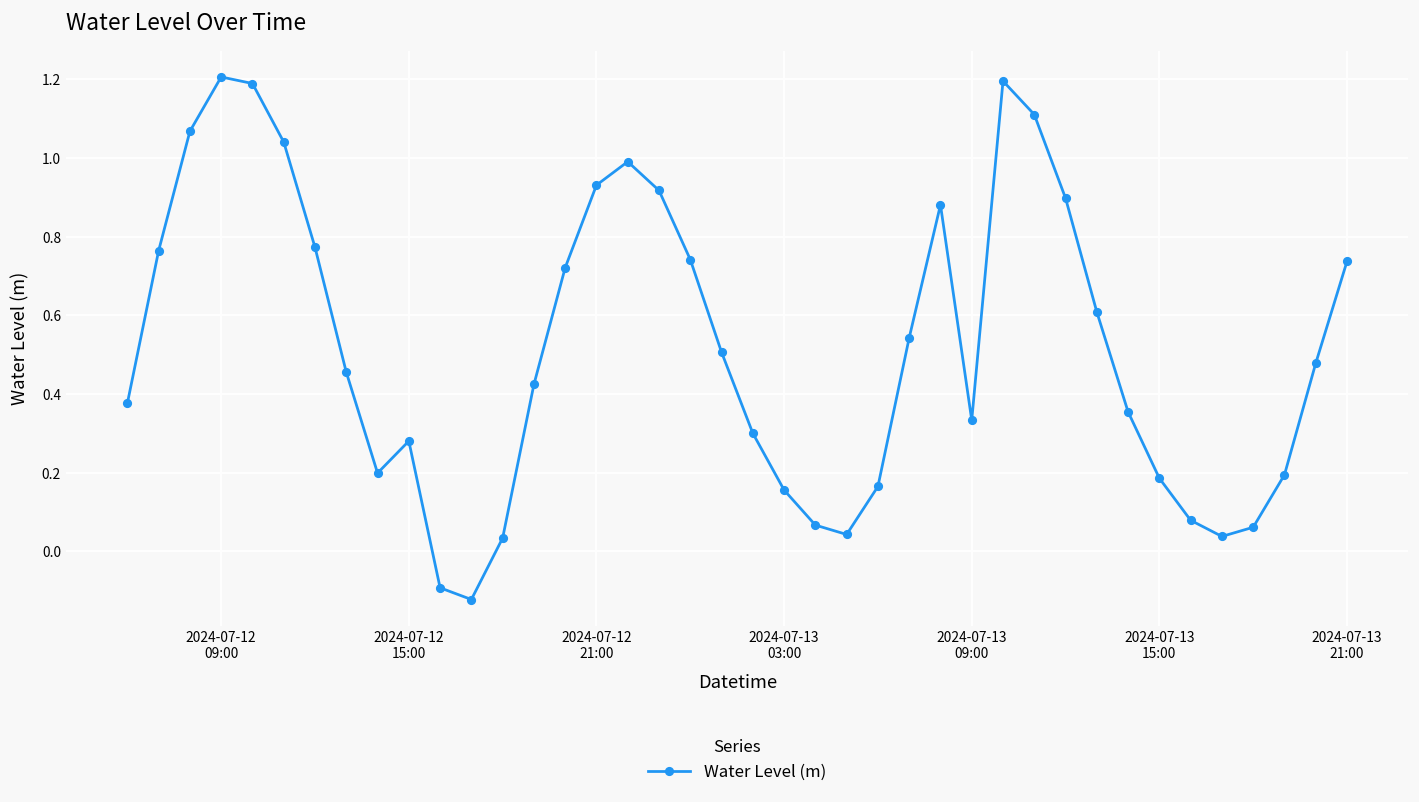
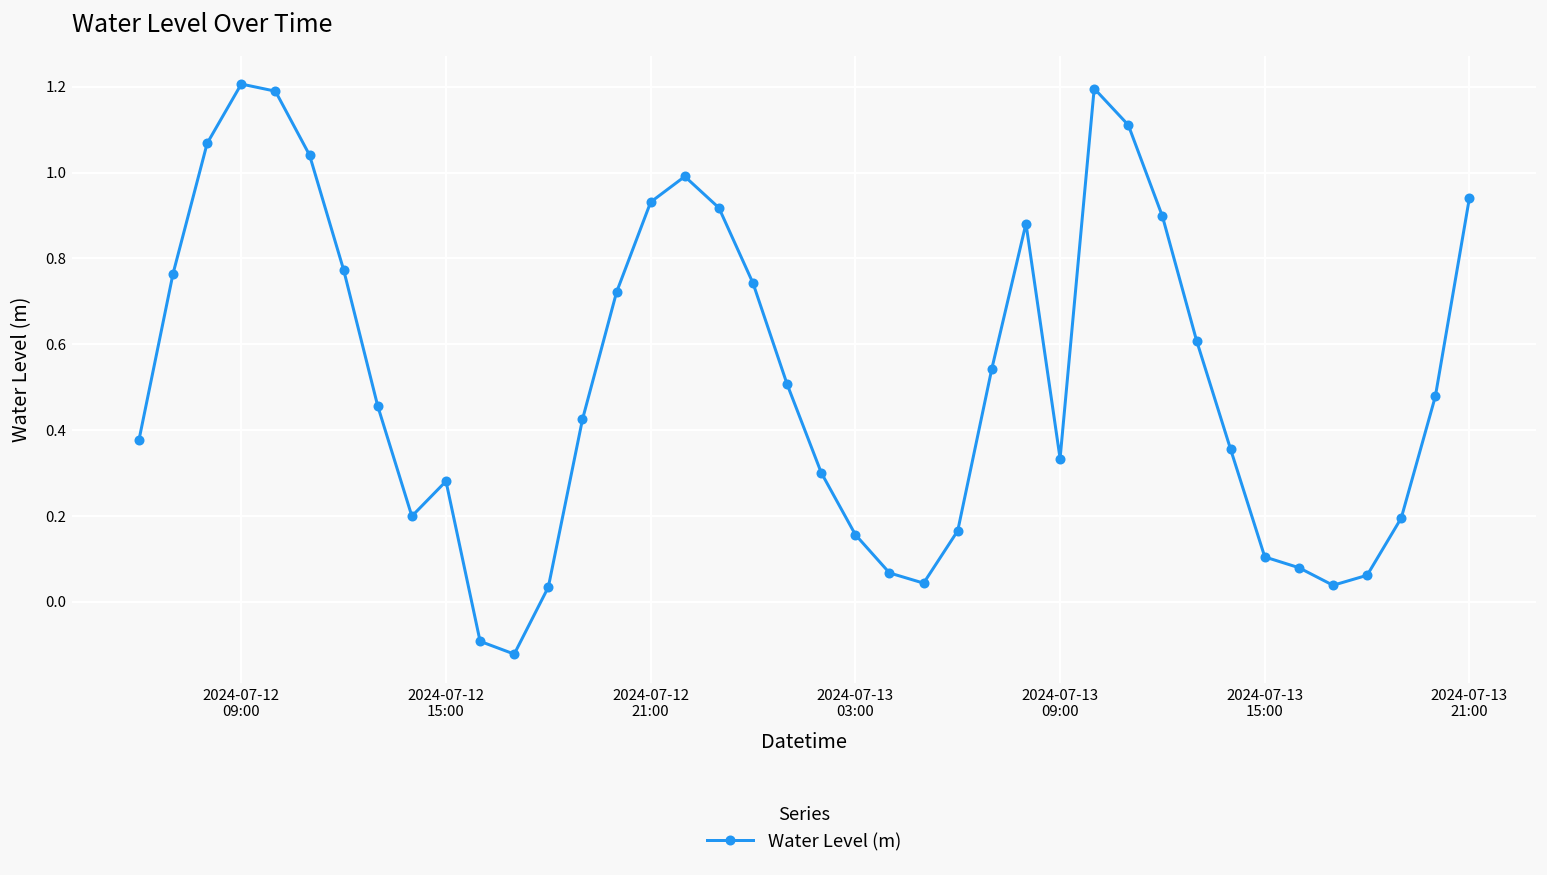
2024-07-13 15:00: 0.19 -> 0.10
2024-07-13 21:00: 0.74 -> 0.94
